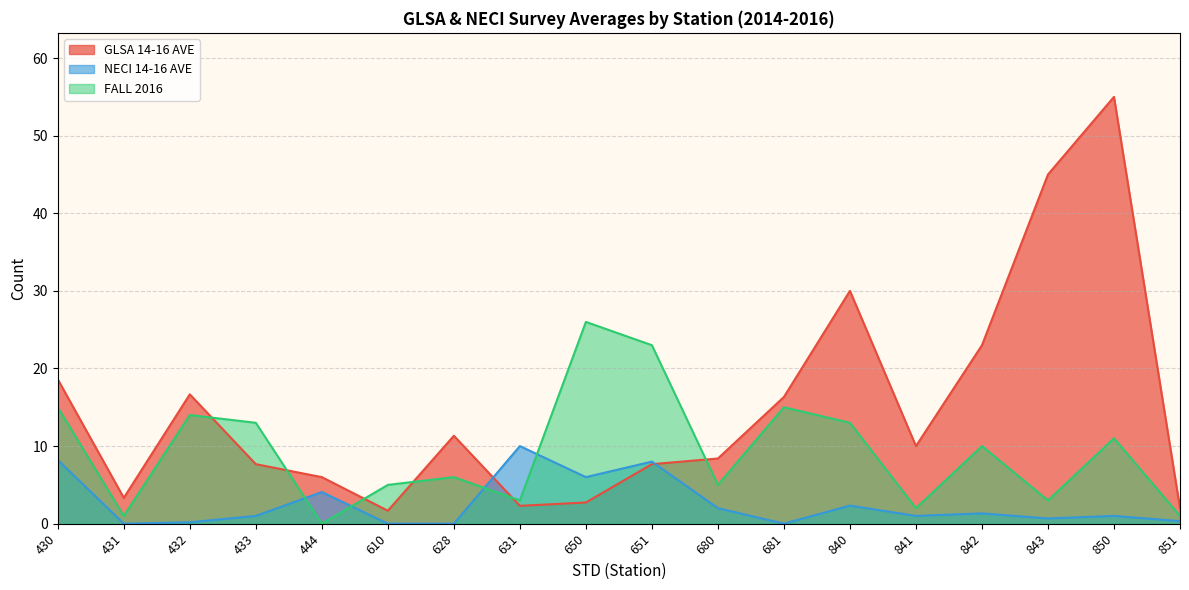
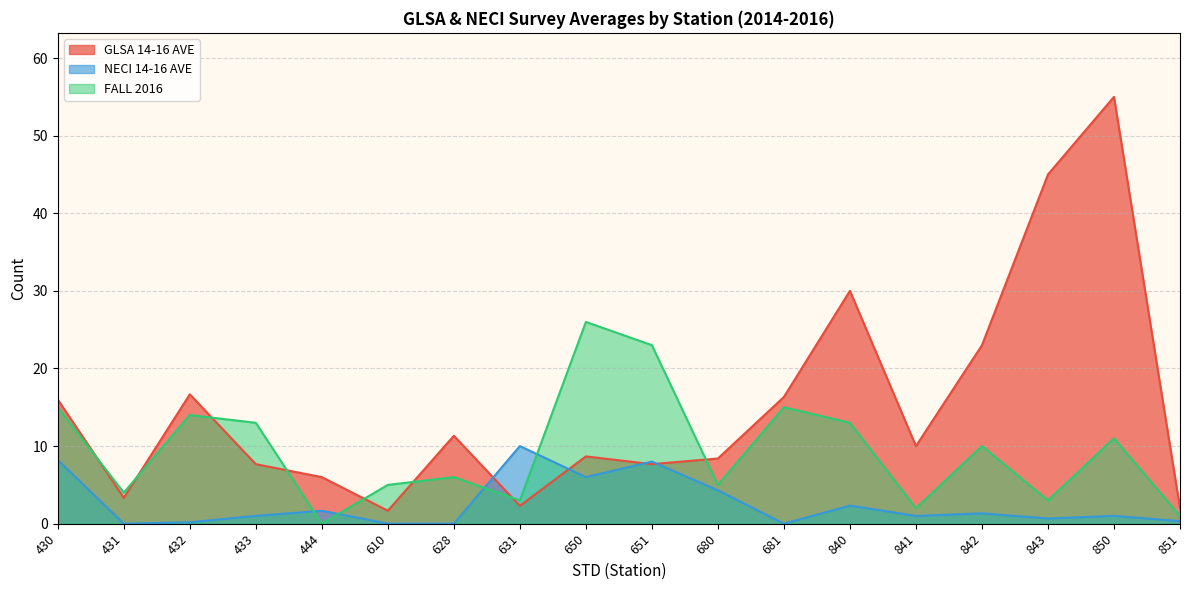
GLSA 14-16 AVE, 430: 19 -> 16
FALL 2016, 431: 1 -> 4
NECI 14-16 AVE, 444: 4 -> 2
GLSA 14-16 AVE, 650: 3 -> 9
NECI 14-16 AVE, 680: 2 -> 4
